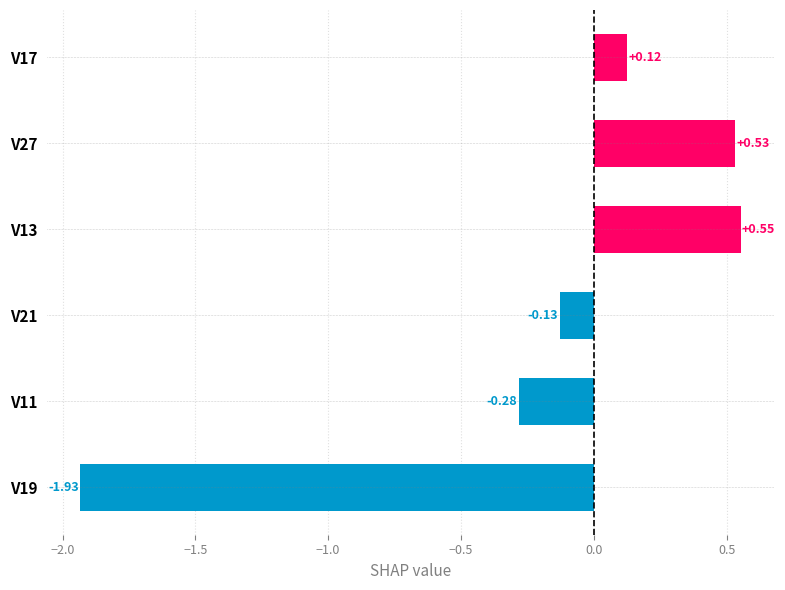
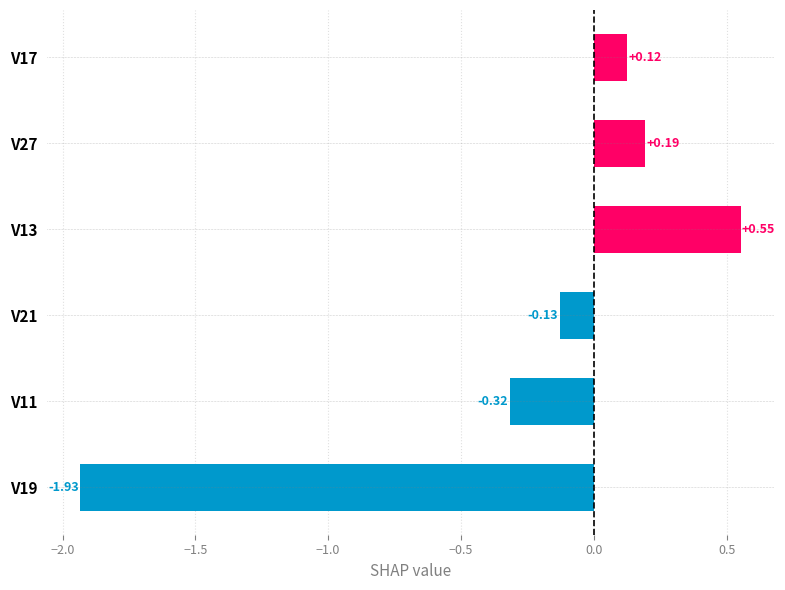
V27: +0.53 -> +0.19
V11: -0.28 -> -0.32
